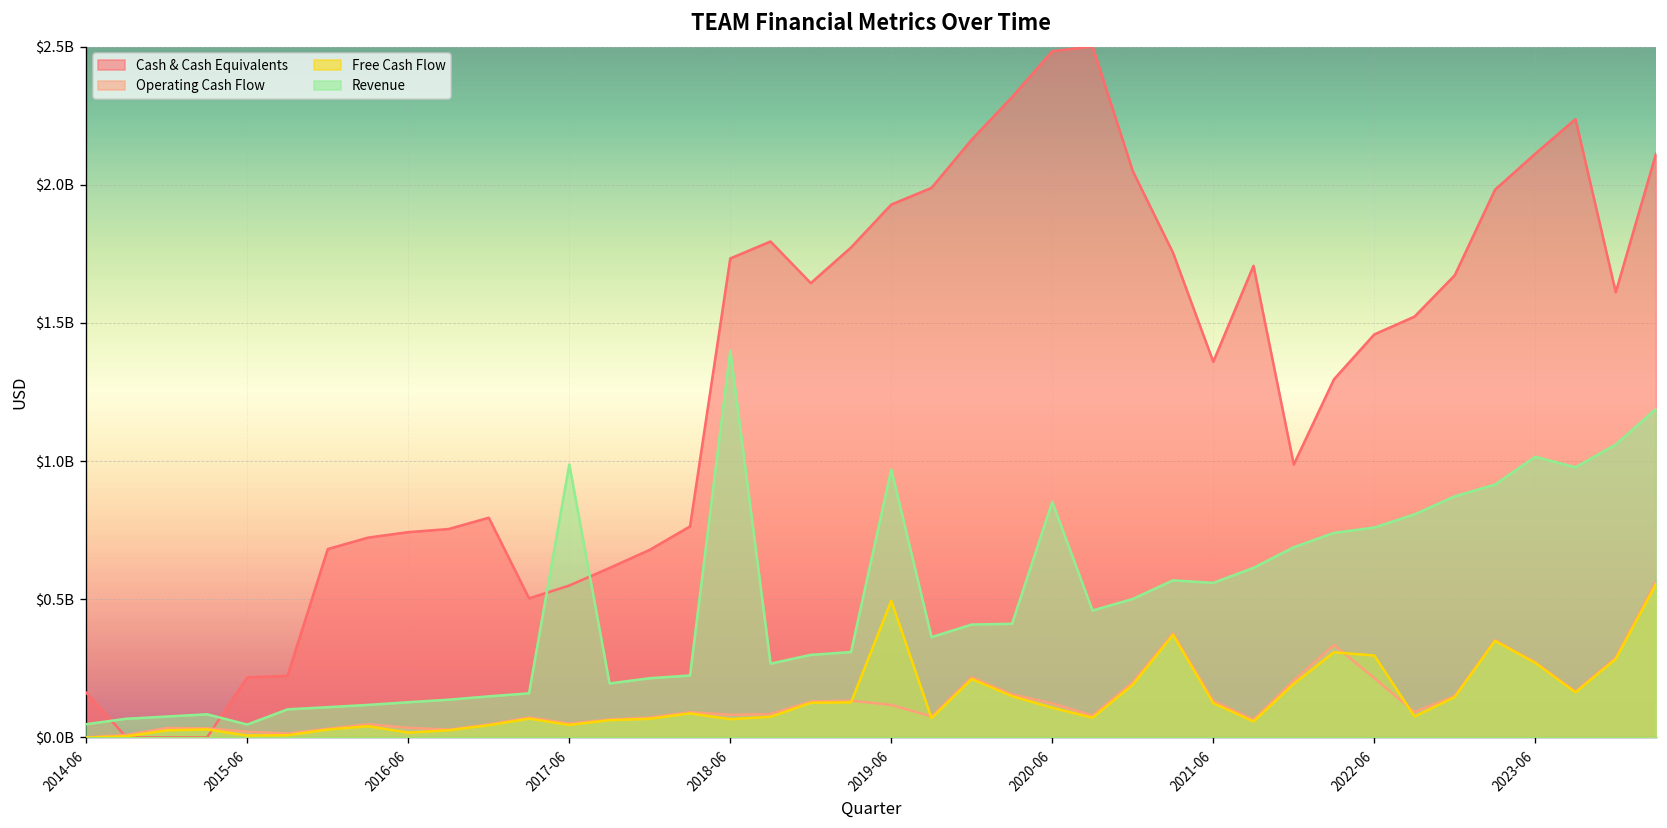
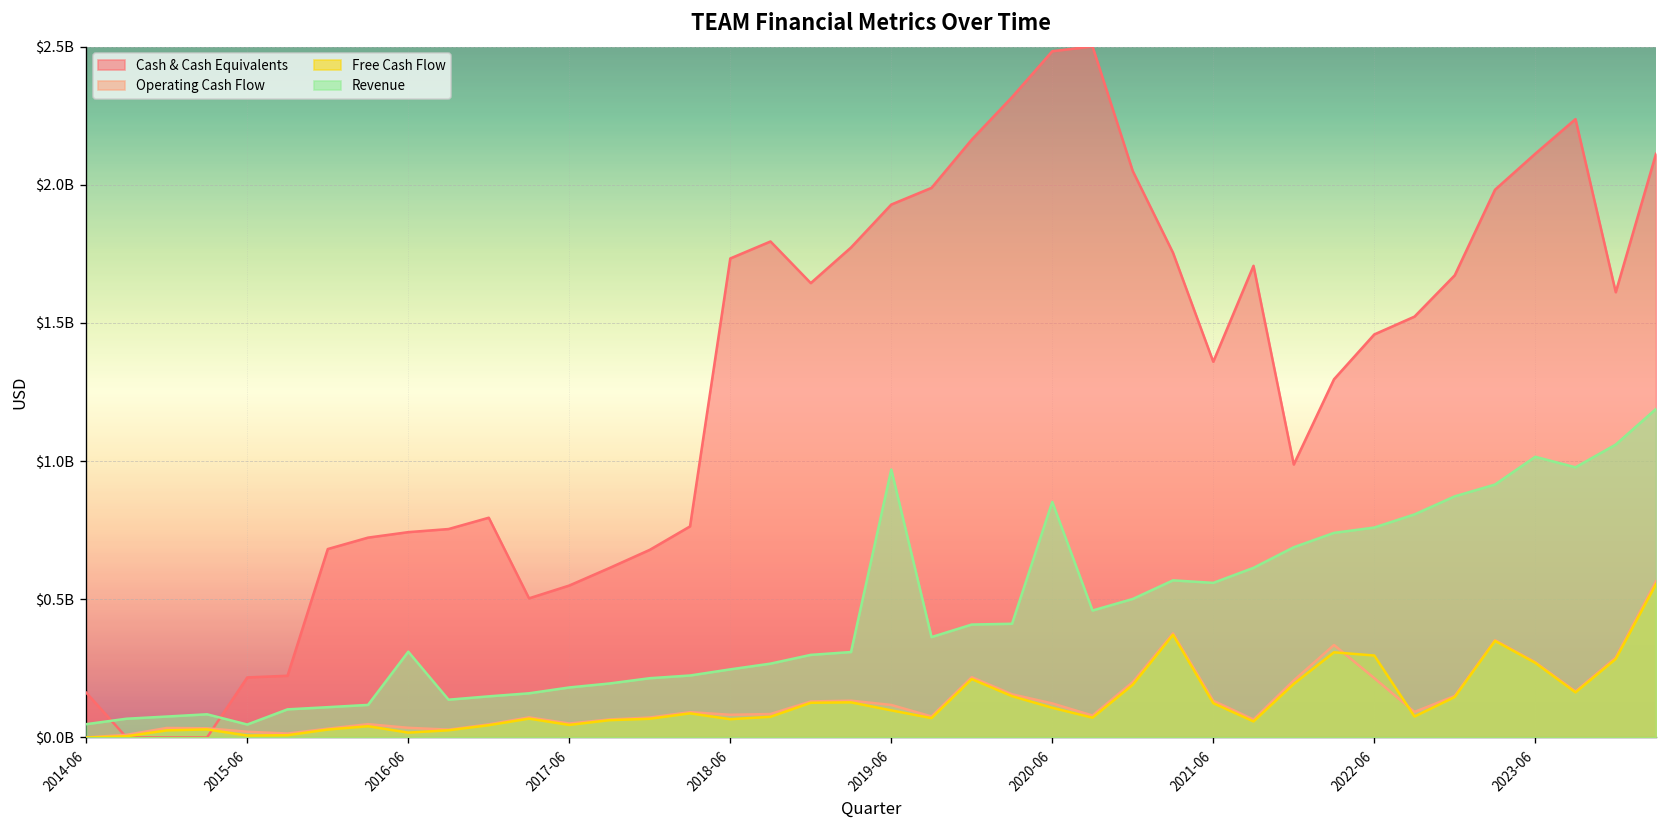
Revenue, 2016-06: $130000000 -> $310000000
Revenue, 2017-06: $990000000 -> $180000000
Revenue, 2018-06: $1400000000 -> $250000000
Free Cash Flow, 2019-06: $490000000 -> $100000000
